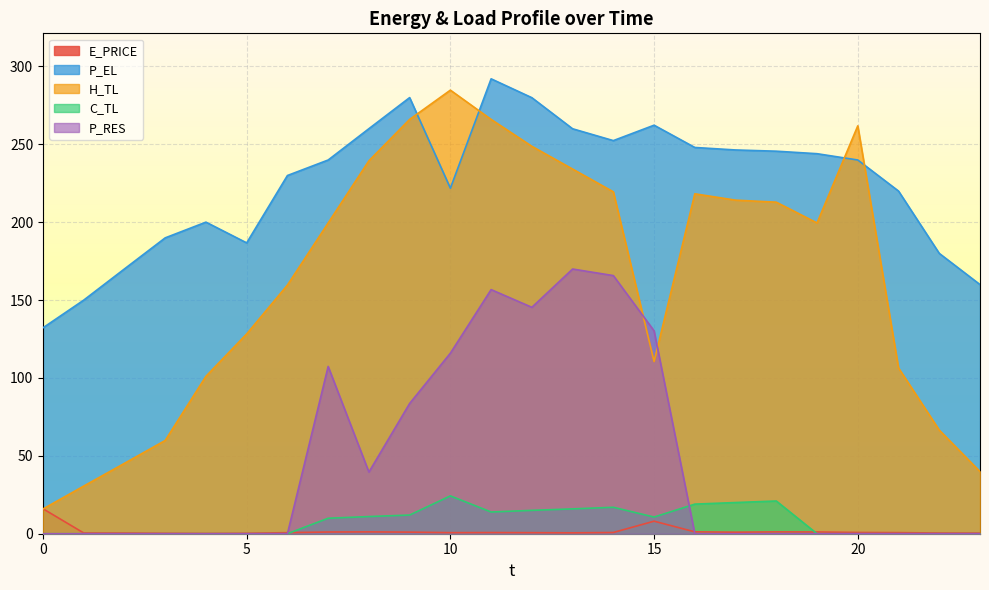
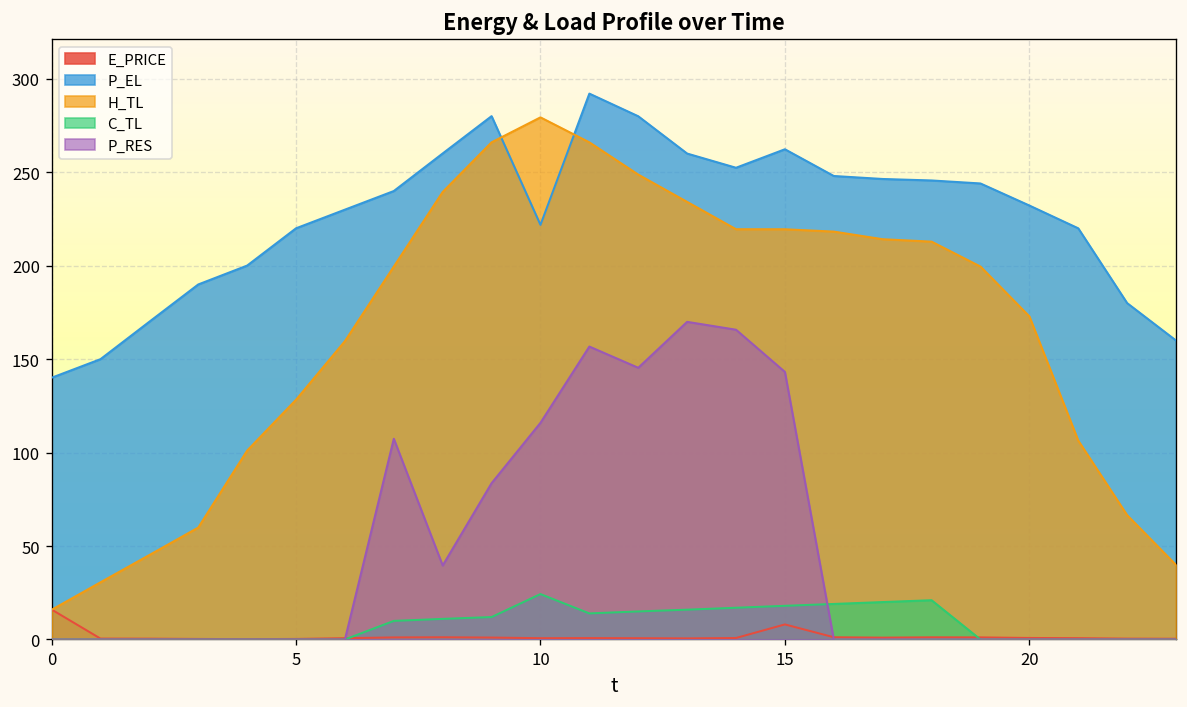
P_EL, 0: 132 -> 140
P_EL, 5: 187 -> 220
H_TL, 10: 285 -> 279
H_TL, 15: 111 -> 219
C_TL, 15: 11 -> 18
P_RES, 15: 130 -> 143
P_EL, 20: 240 -> 232
H_TL, 20: 262 -> 173
